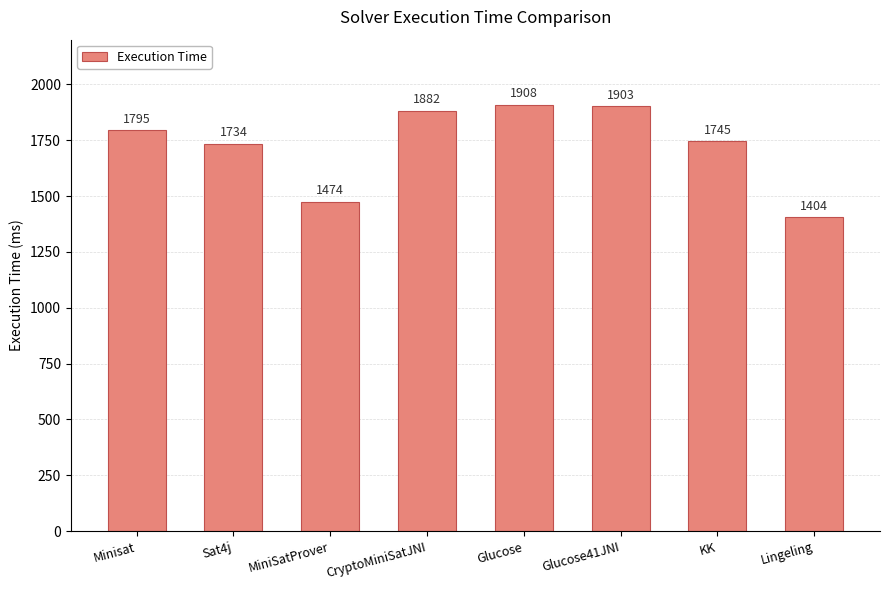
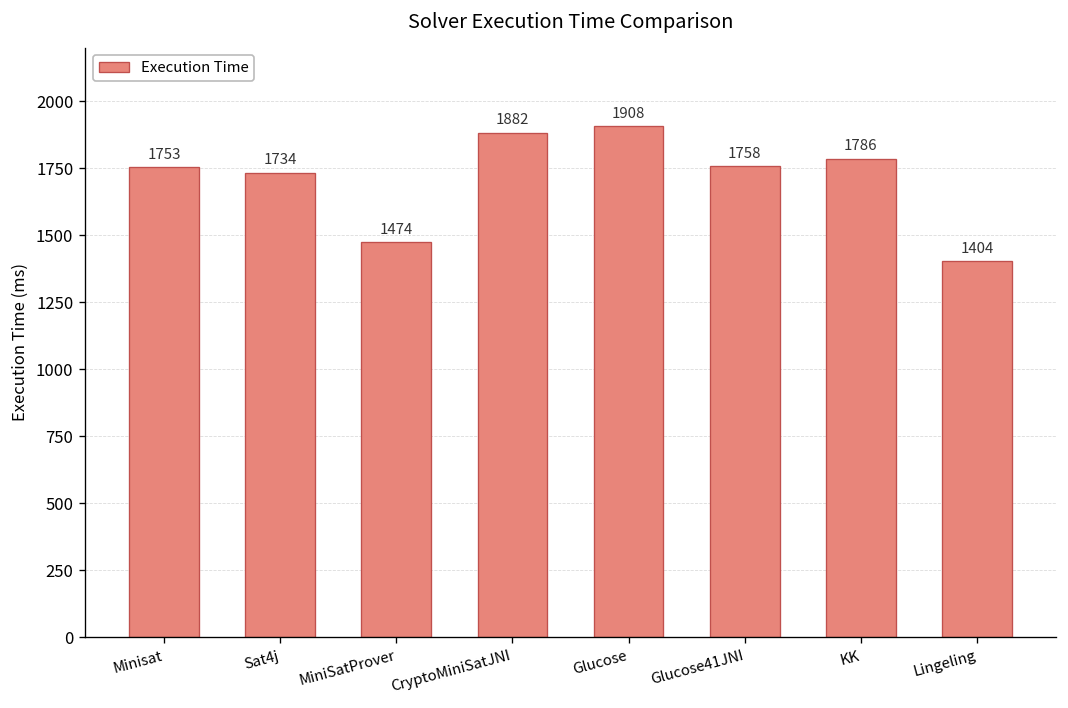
Minisat: 1795 -> 1753
Glucose41JNI: 1903 -> 1758
KK: 1745 -> 1786
